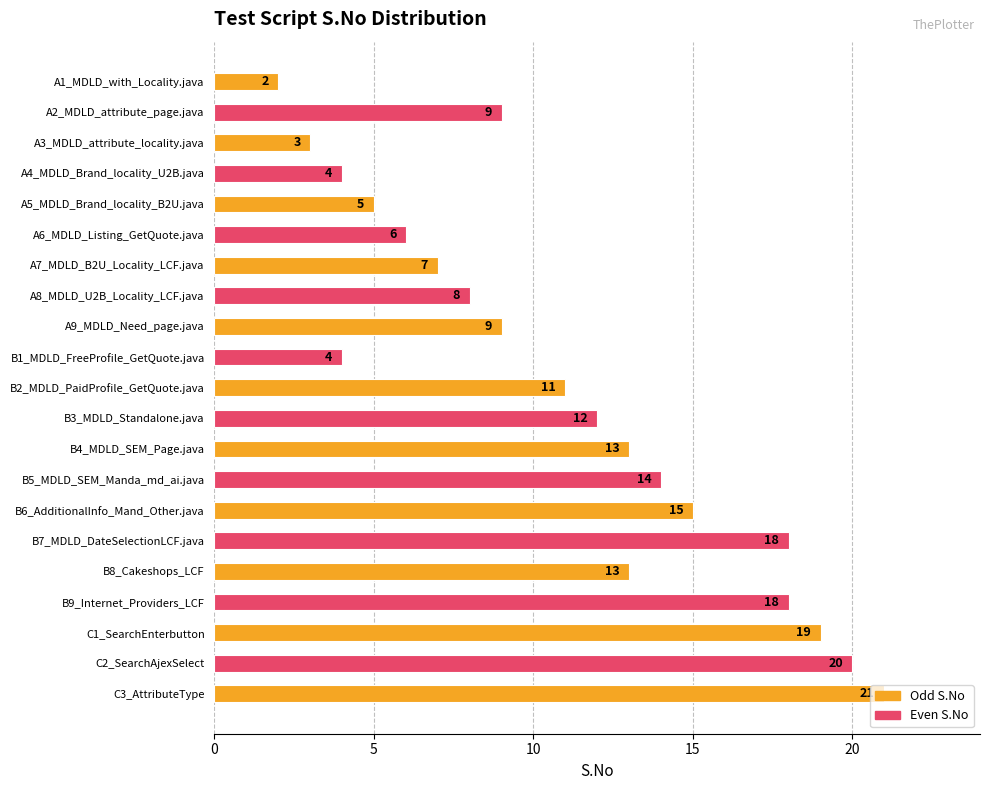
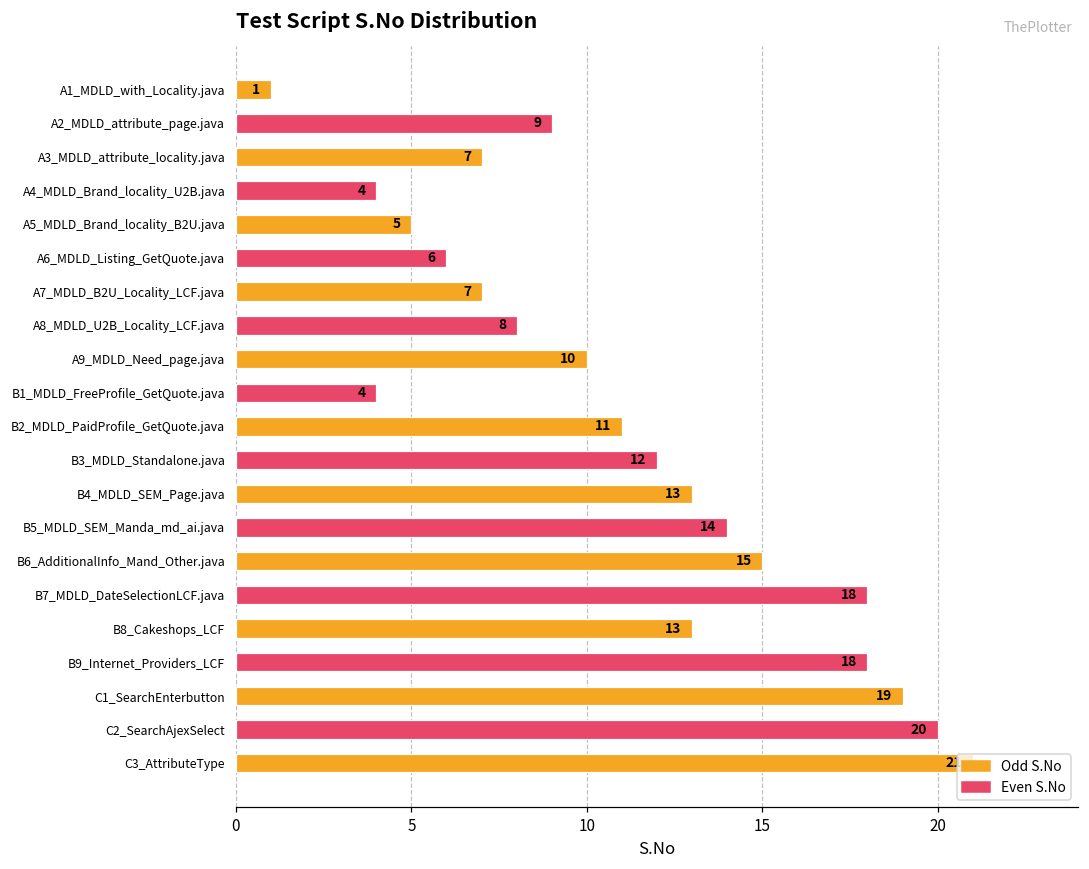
A1_MDLD_with_Locality.java: 2 -> 1
A3_MDLD_attribute_locality.java: 3 -> 7
A9_MDLD_Need_page.java: 9 -> 10
